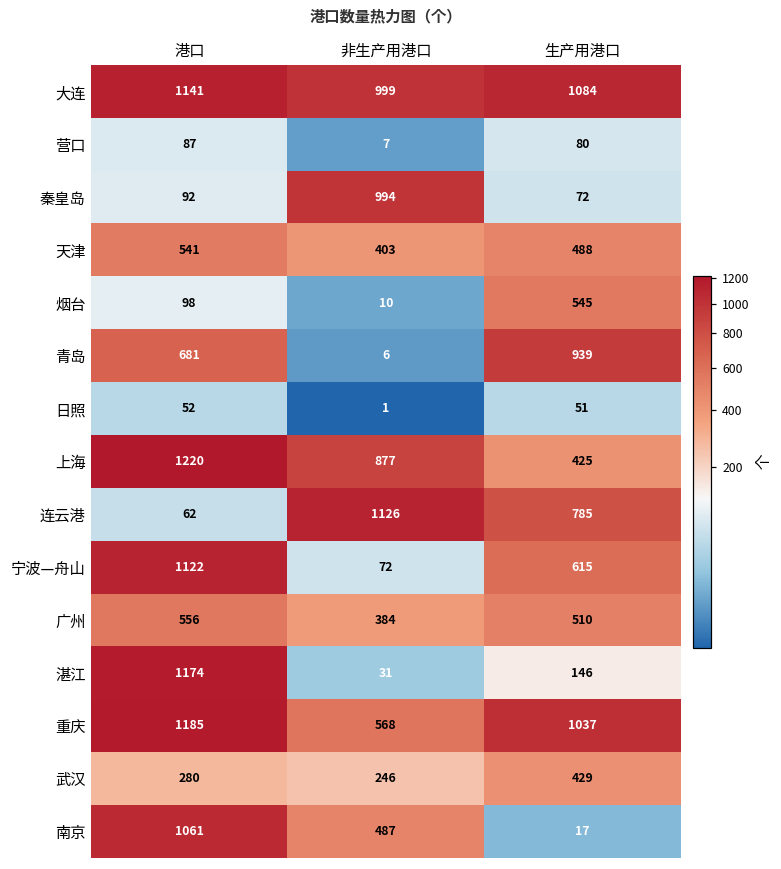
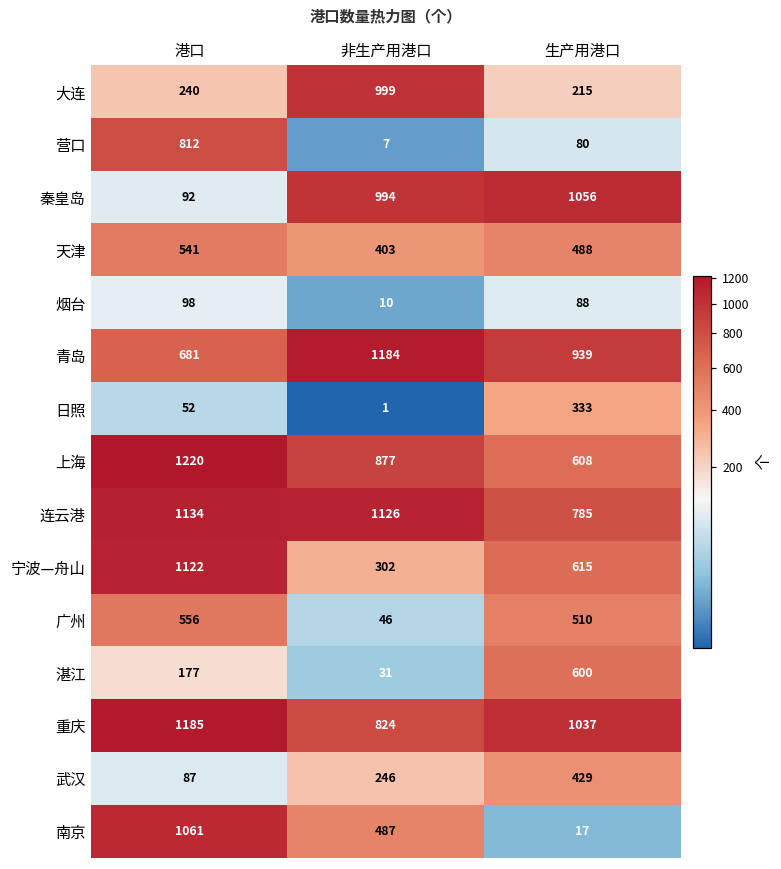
大连, 港口: 1141 -> 240
大连, 生产用港口: 1084 -> 215
营口, 港口: 87 -> 812
秦皇岛, 生产用港口: 72 -> 1056
烟台, 生产用港口: 545 -> 88
青岛, 非生产用港口: 6 -> 1184
日照, 生产用港口: 51 -> 333
上海, 生产用港口: 425 -> 608
连云港, 港口: 62 -> 1134
宁波—舟山, 非生产用港口: 72 -> 302
广州, 非生产用港口: 384 -> 46
湛江, 港口: 1174 -> 177
湛江, 生产用港口: 146 -> 600
重庆, 非生产用港口: 568 -> 824
武汉, 港口: 280 -> 87
